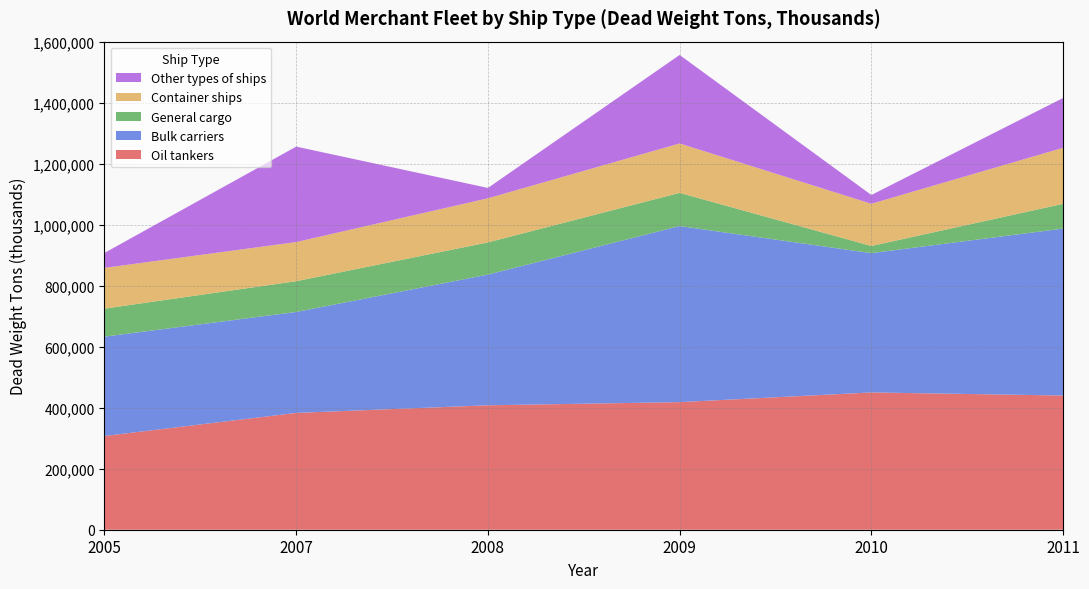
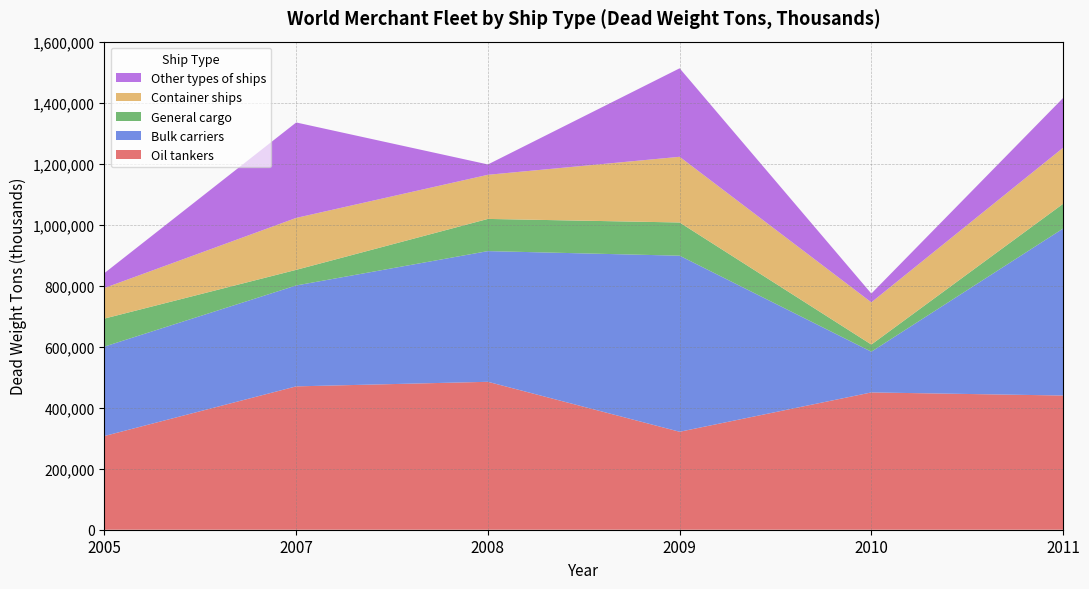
Bulk carriers, 2005: 330,000 -> 290,000
Container ships, 2005: 130,000 -> 100,000
Oil tankers, 2007: 380,000 -> 470,000
General cargo, 2007: 100,000 -> 50,000
Container ships, 2007: 130,000 -> 170,000
Oil tankers, 2008: 410,000 -> 480,000
Oil tankers, 2009: 420,000 -> 320,000
Container ships, 2009: 160,000 -> 220,000
Bulk carriers, 2010: 460,000 -> 130,000
